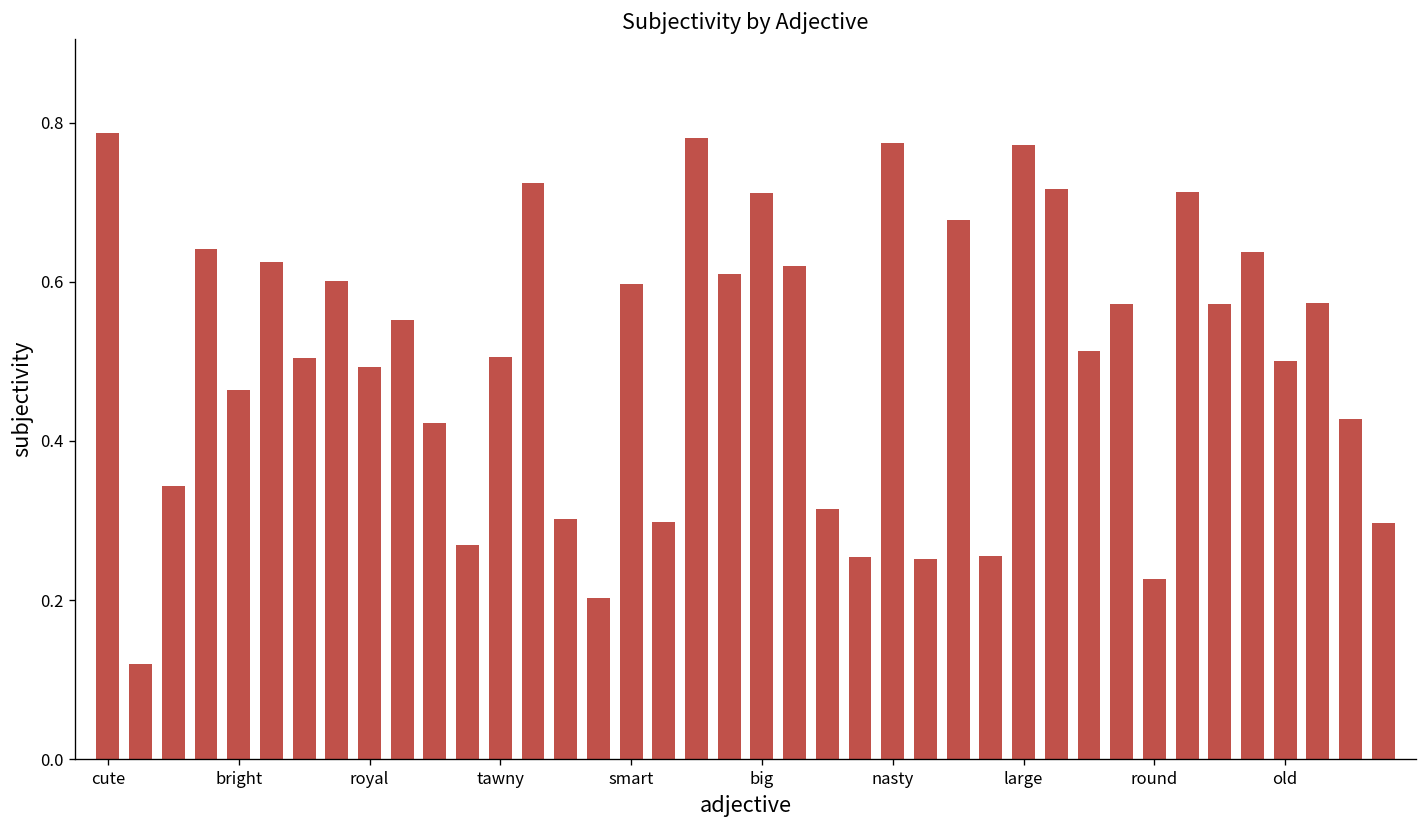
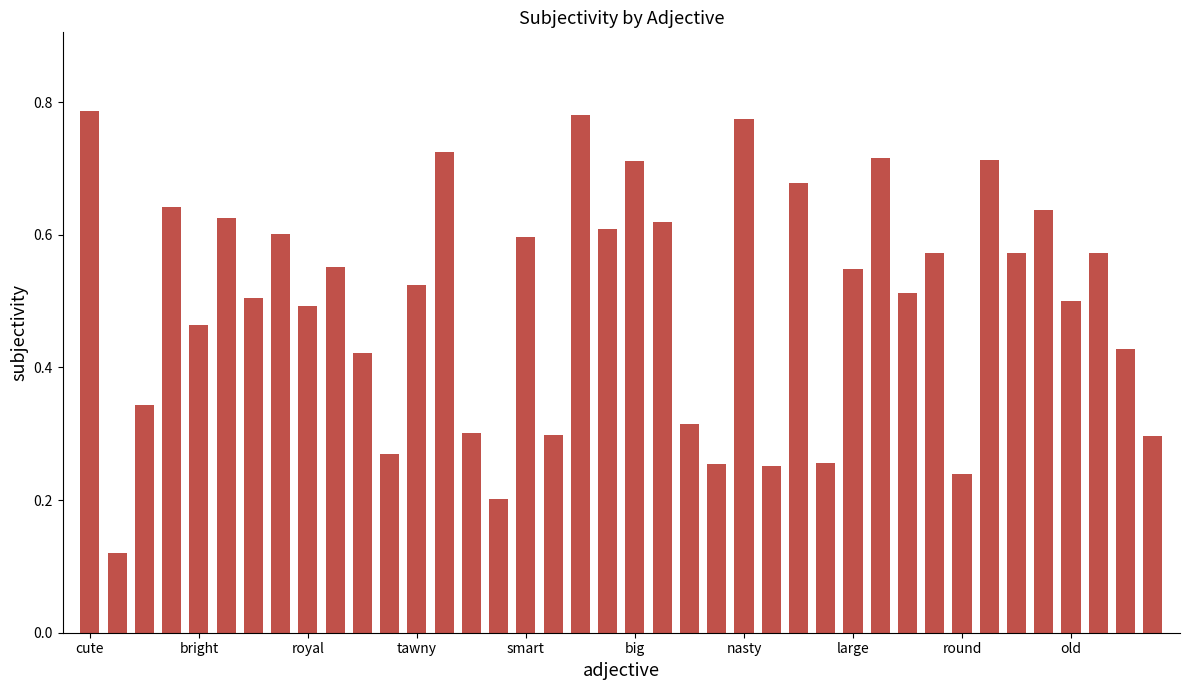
tawny: 0.51 -> 0.52
large: 0.77 -> 0.55
round: 0.23 -> 0.24
